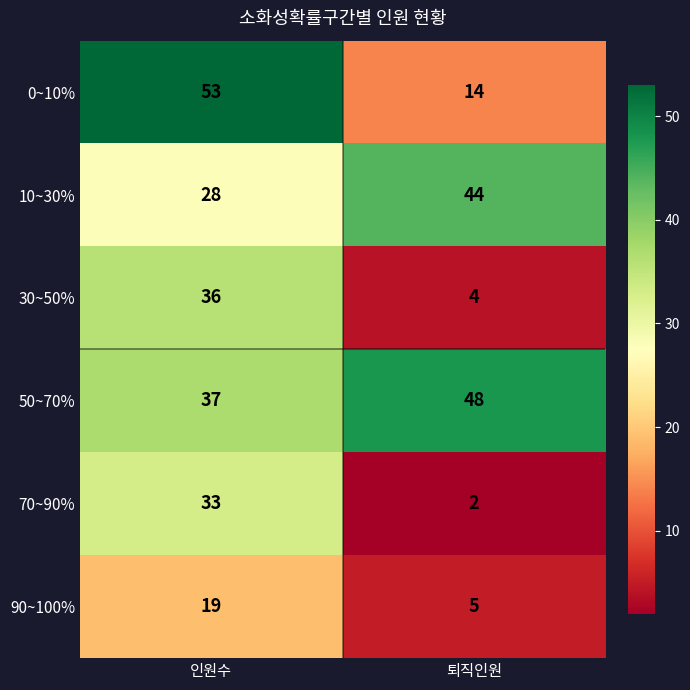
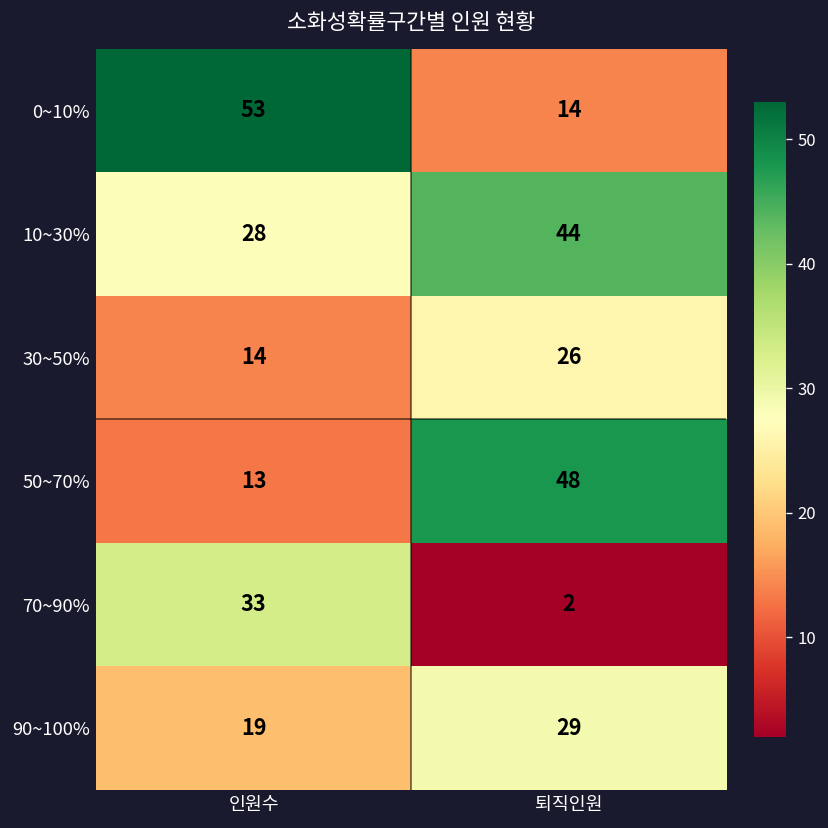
30~50%, 인원수: 36 -> 14
30~50%, 퇴직인원: 4 -> 26
50~70%, 인원수: 37 -> 13
90~100%, 퇴직인원: 5 -> 29
